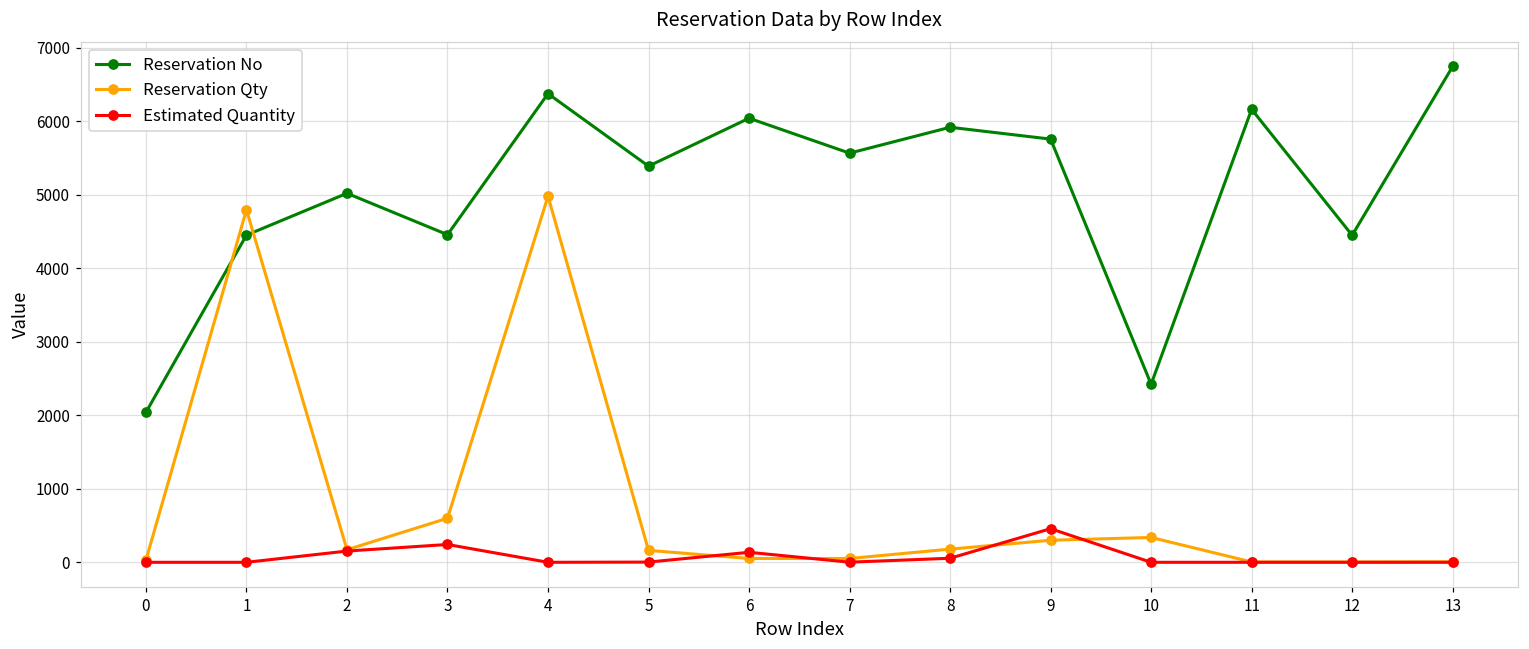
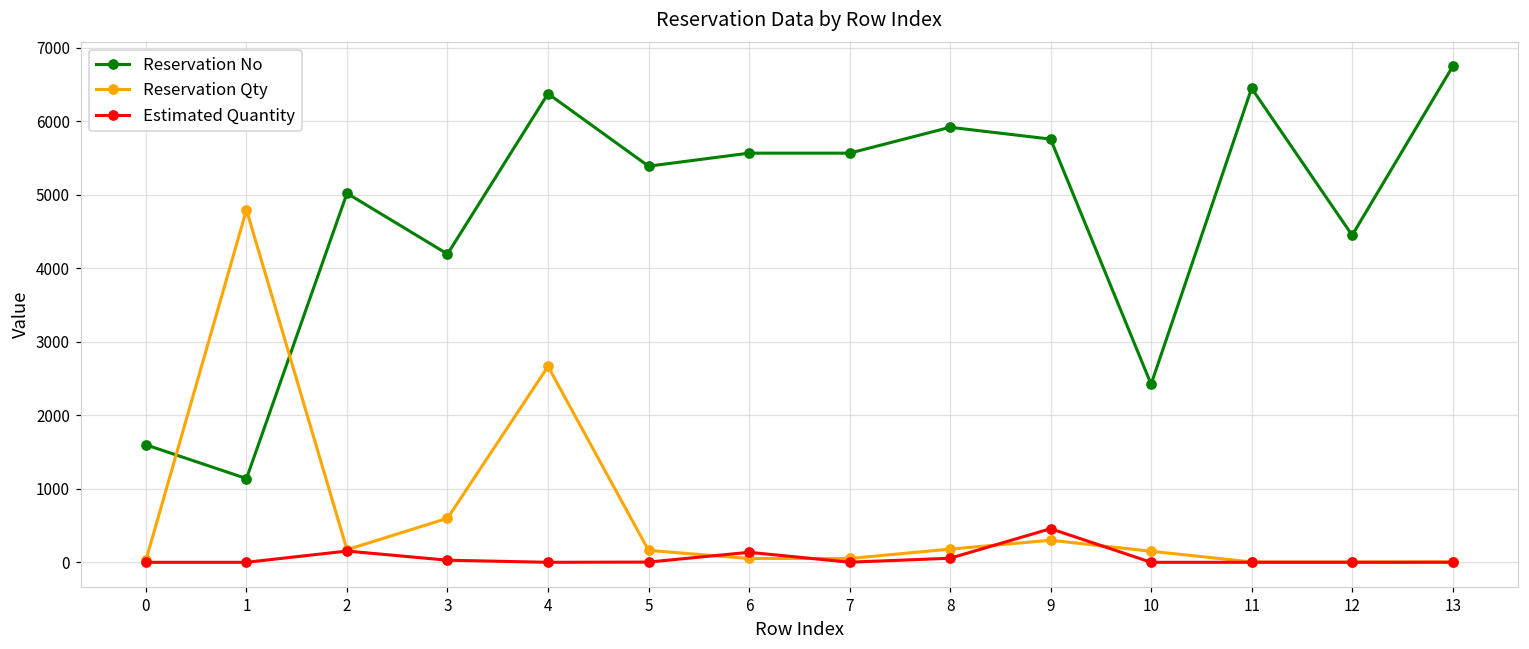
Reservation No, 0: 2000 -> 1600
Reservation No, 1: 4500 -> 1100
Reservation No, 3: 4500 -> 4200
Estimated Quantity, 3: 200 -> 0
Reservation Qty, 4: 5000 -> 2700
Reservation No, 6: 6000 -> 5600
Reservation Qty, 10: 300 -> 200
Reservation No, 11: 6200 -> 6400
